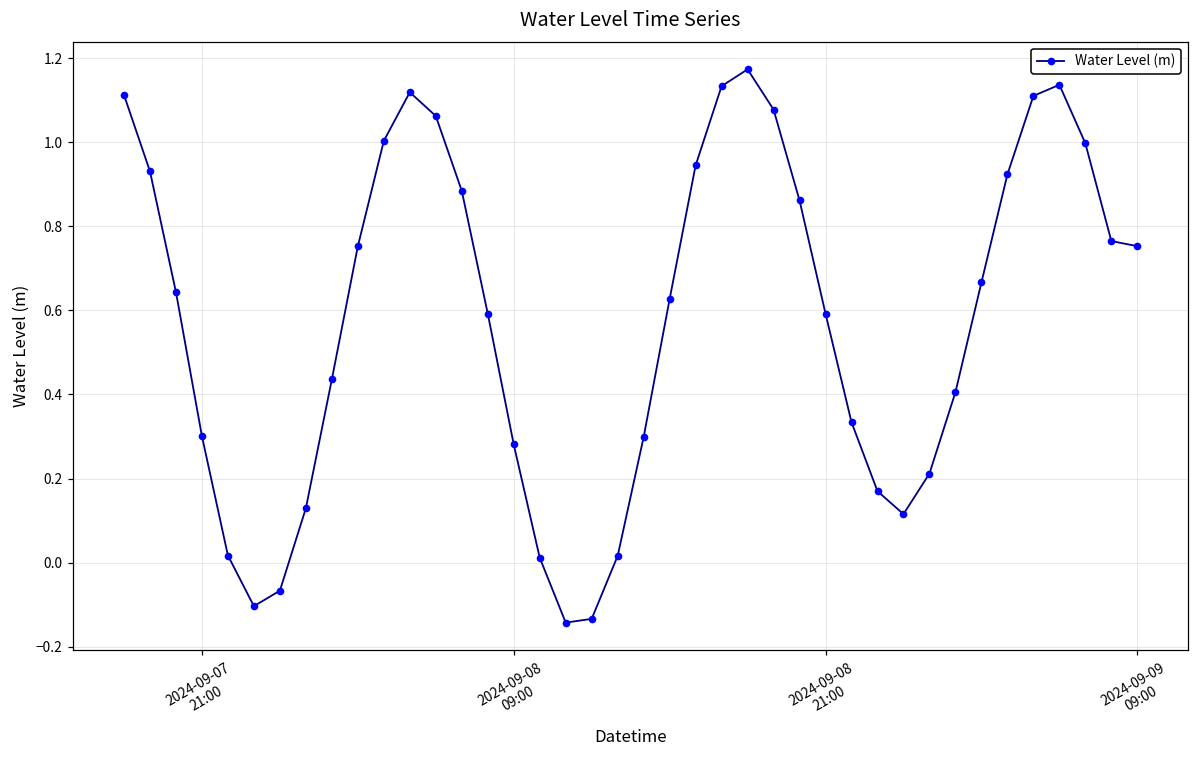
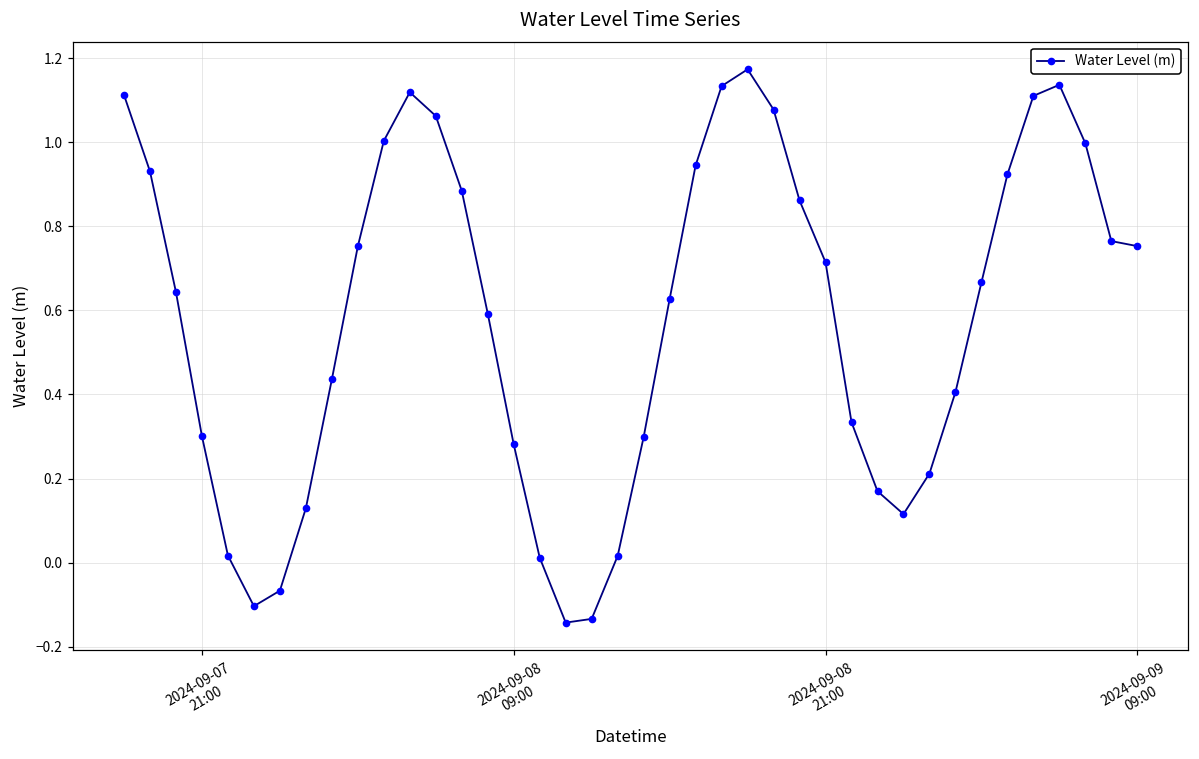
2024-09-08 21:00: 0.59 -> 0.71
